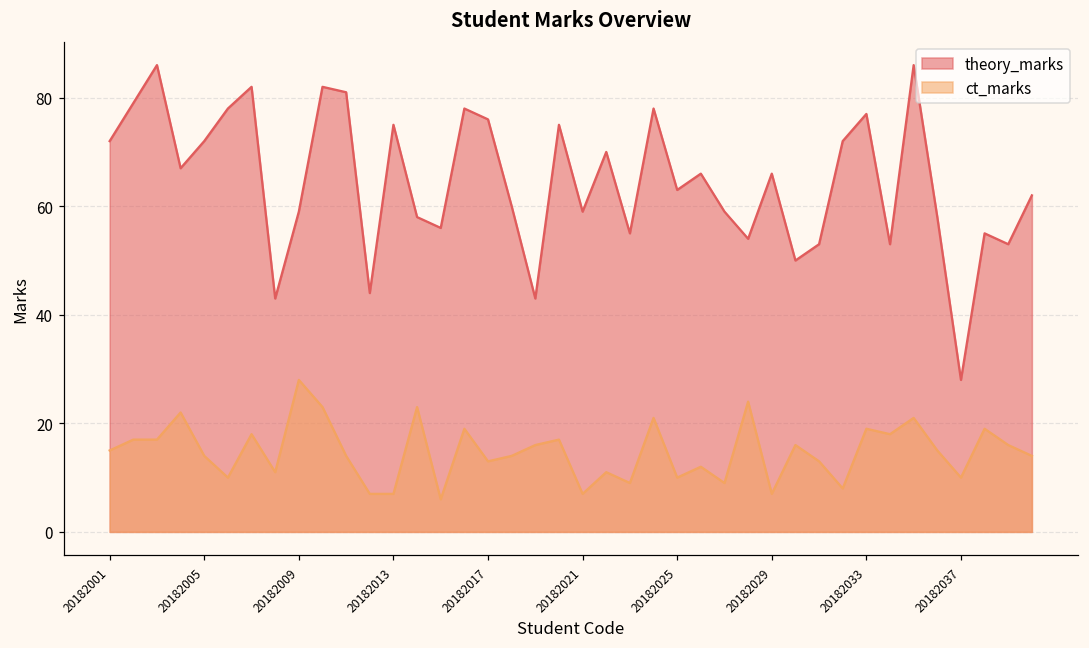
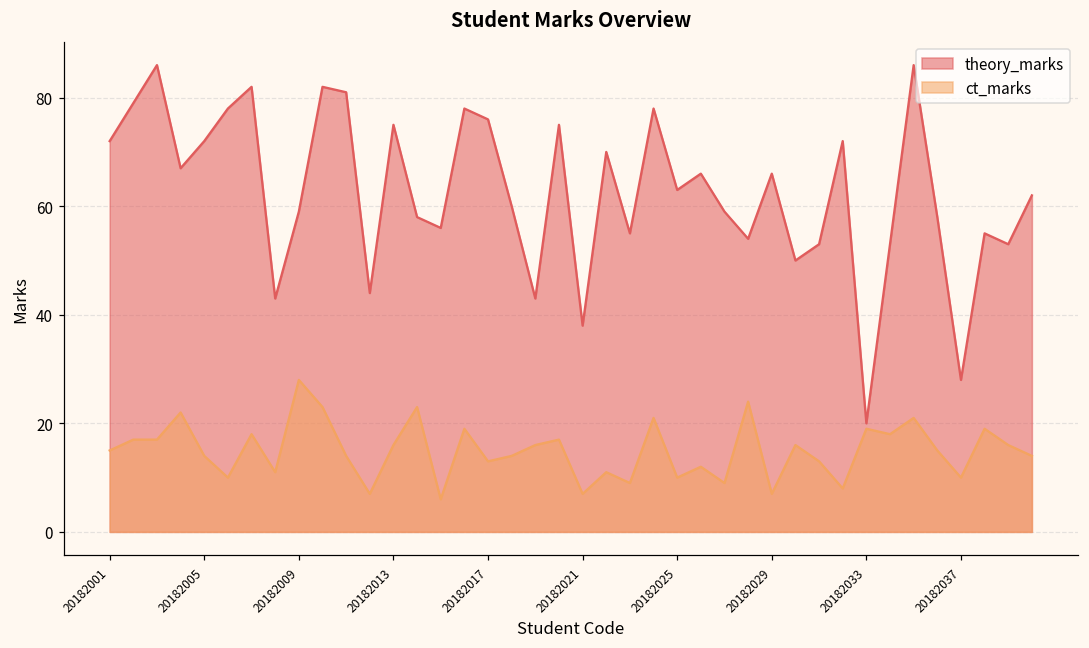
ct_marks, 20182013: 7 -> 16
theory_marks, 20182021: 59 -> 38
theory_marks, 20182033: 77 -> 20
